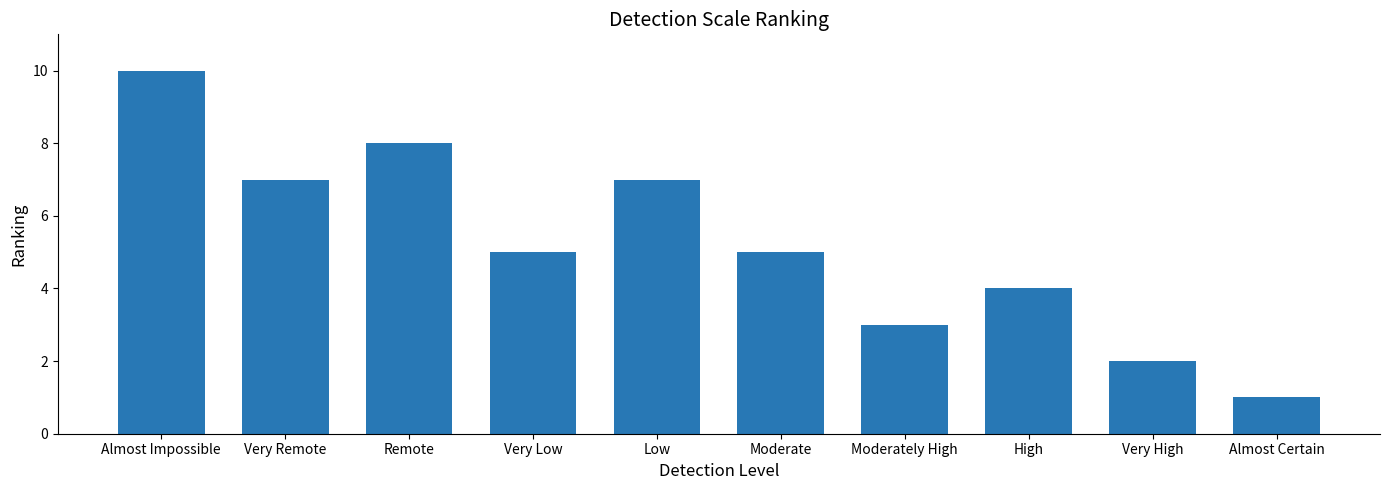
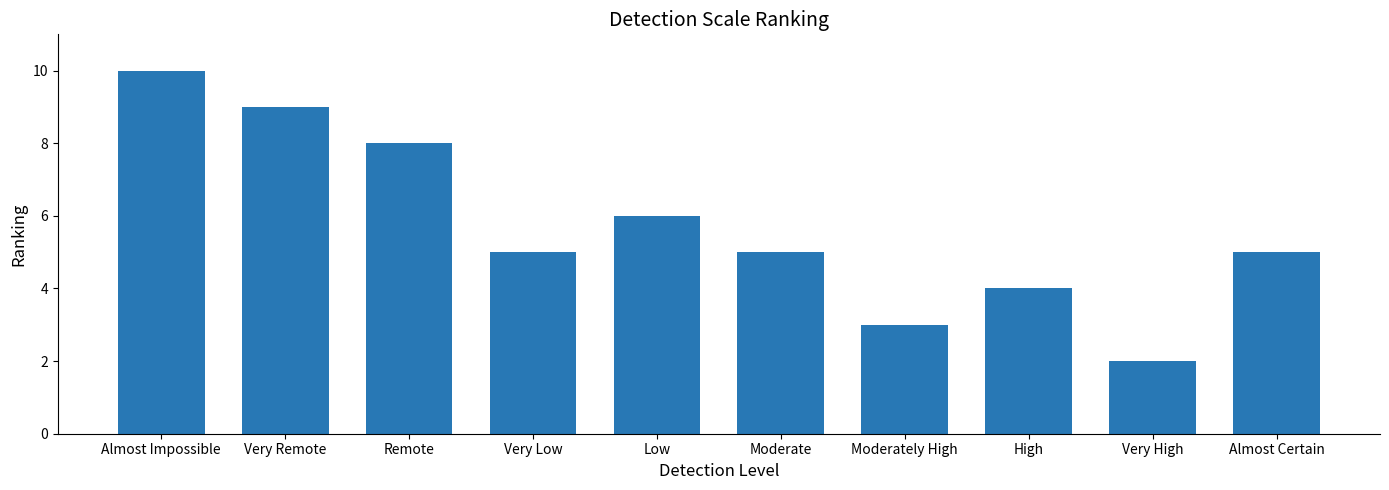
Very Remote: 7 -> 9
Low: 7 -> 6
Almost Certain: 1 -> 5
